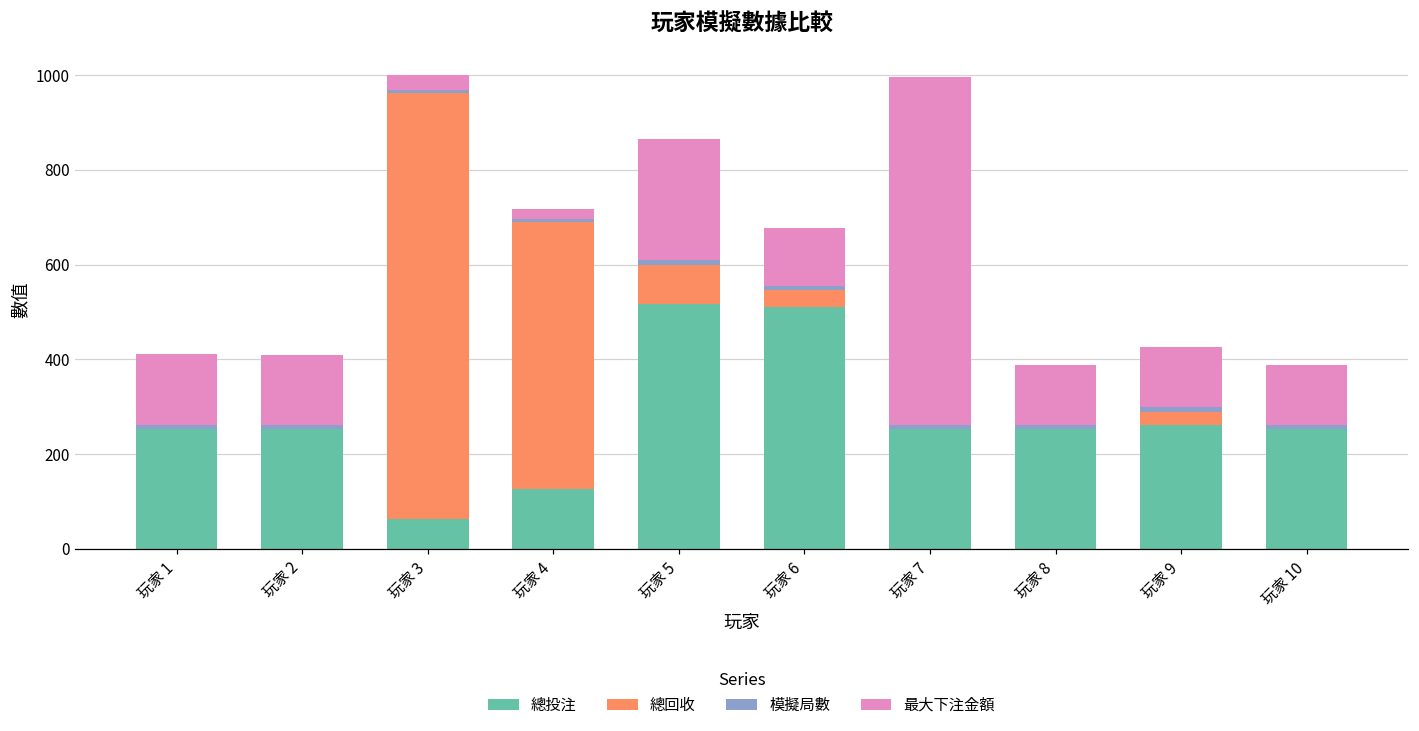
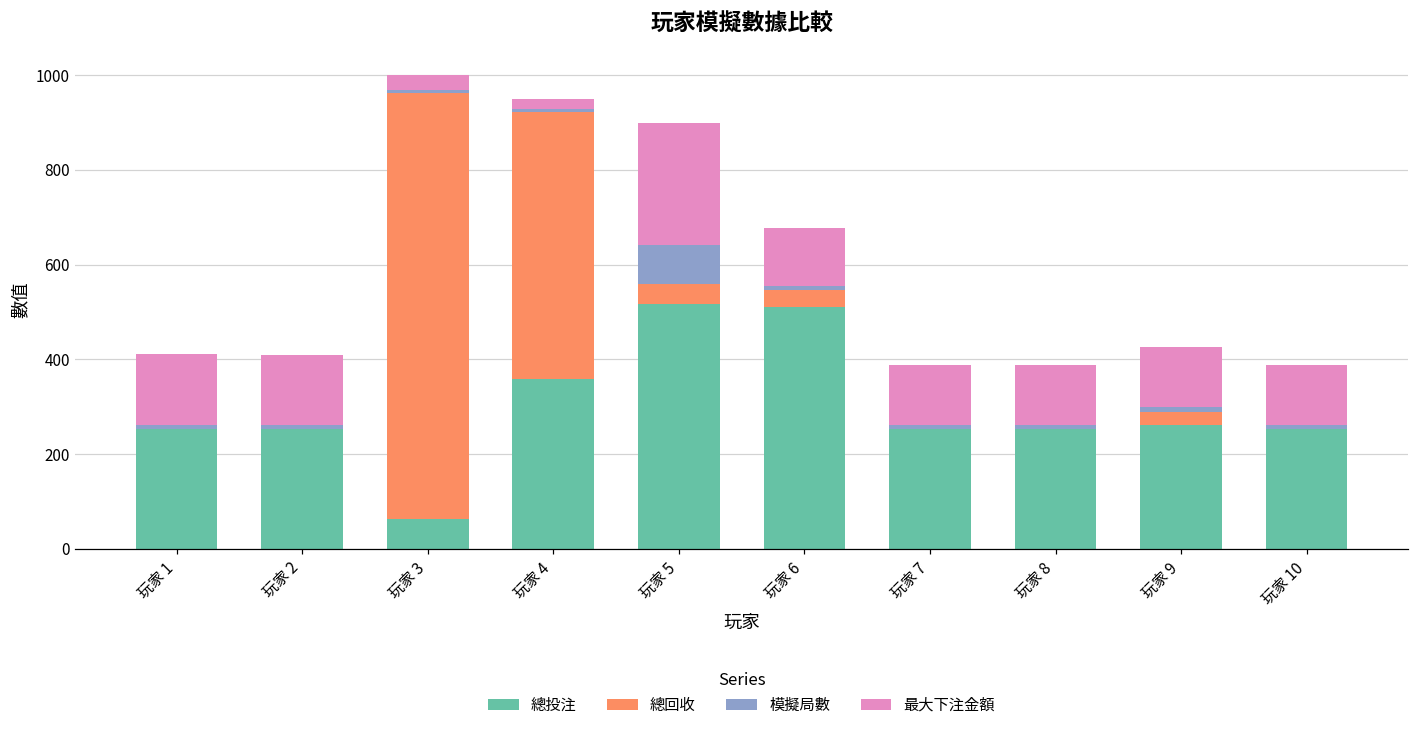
總投注, 玩家 4: 130 -> 360
總回收, 玩家 5: 80 -> 40
模擬局數, 玩家 5: 10 -> 80
最大下注金額, 玩家 7: 740 -> 130
